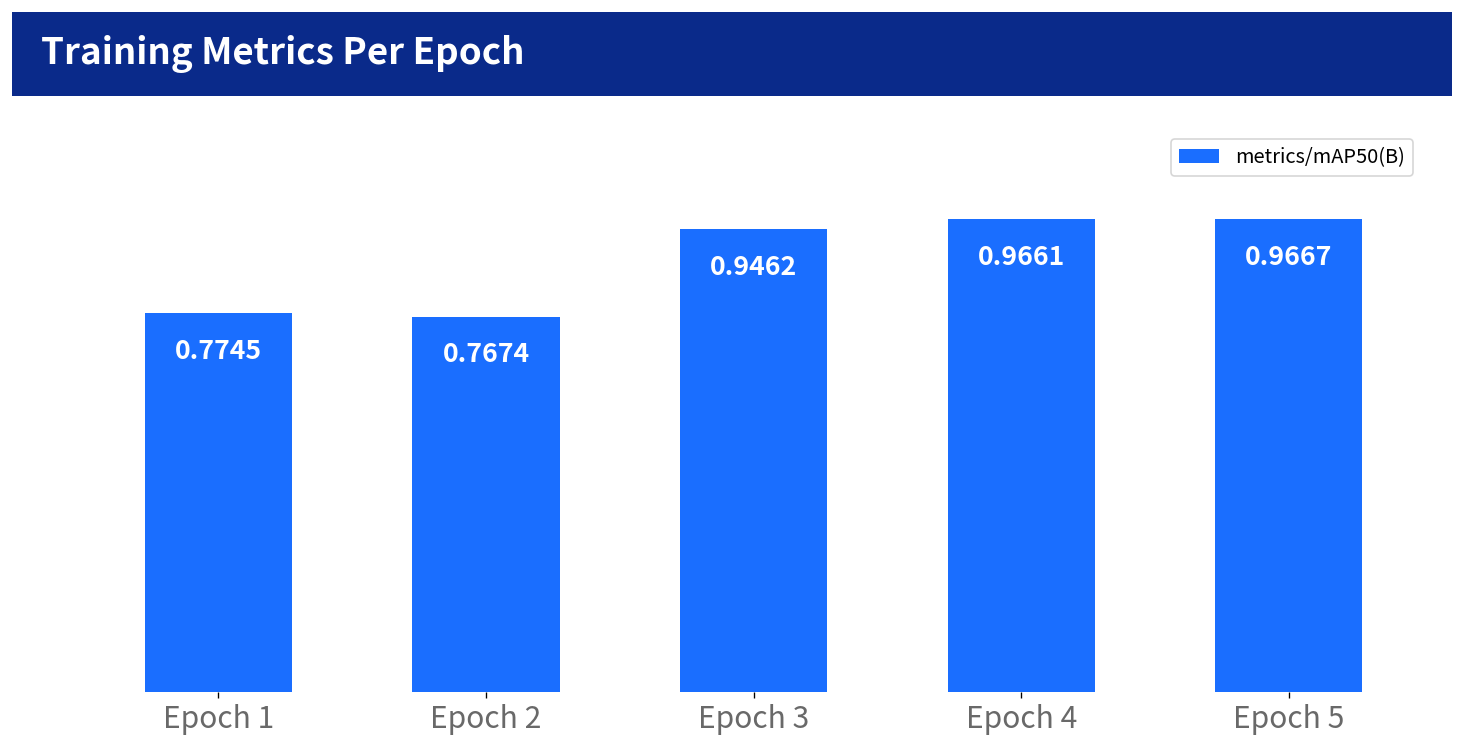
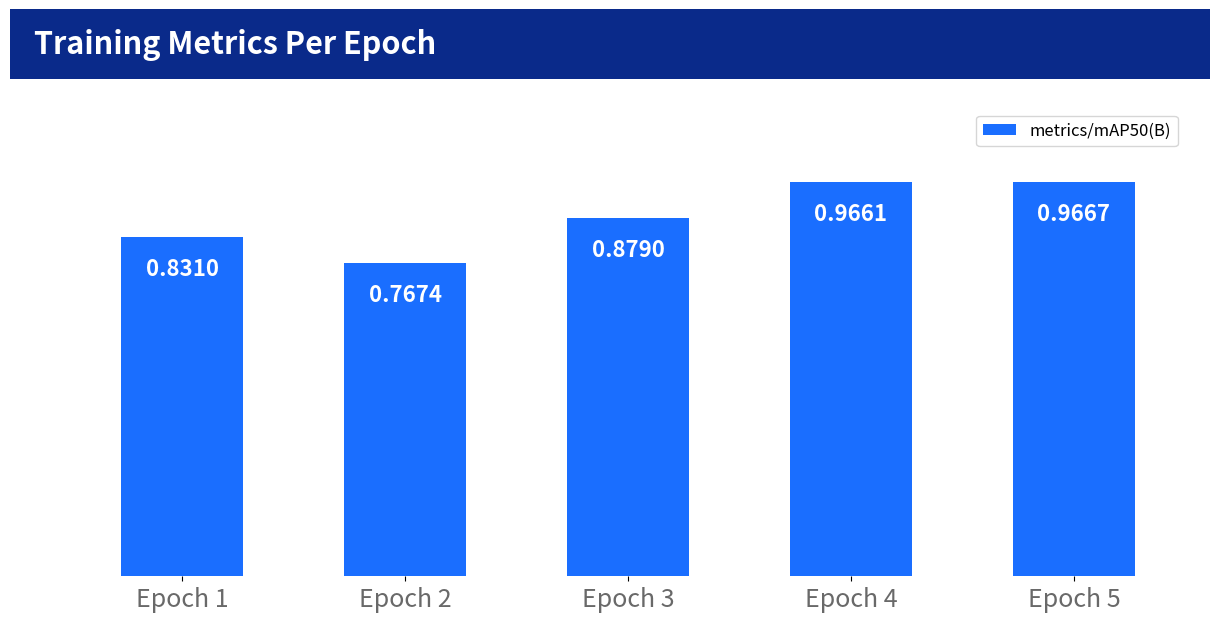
Epoch 1: 0.7745 -> 0.8310
Epoch 3: 0.9462 -> 0.8790
